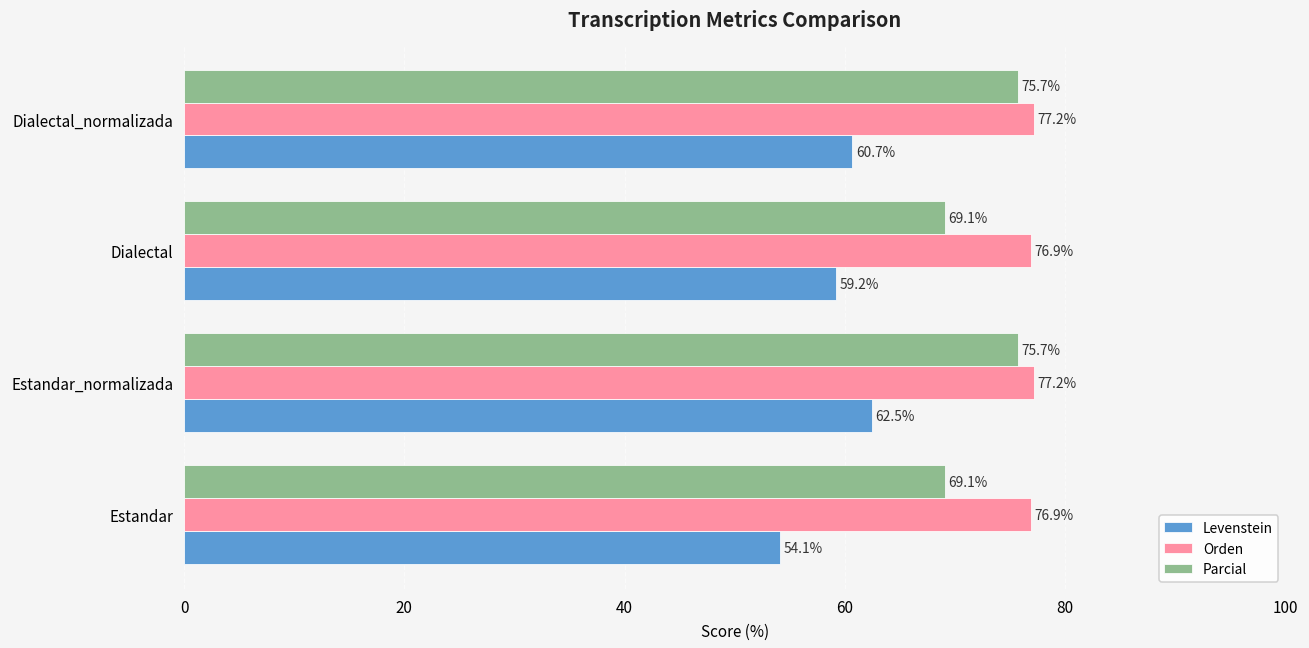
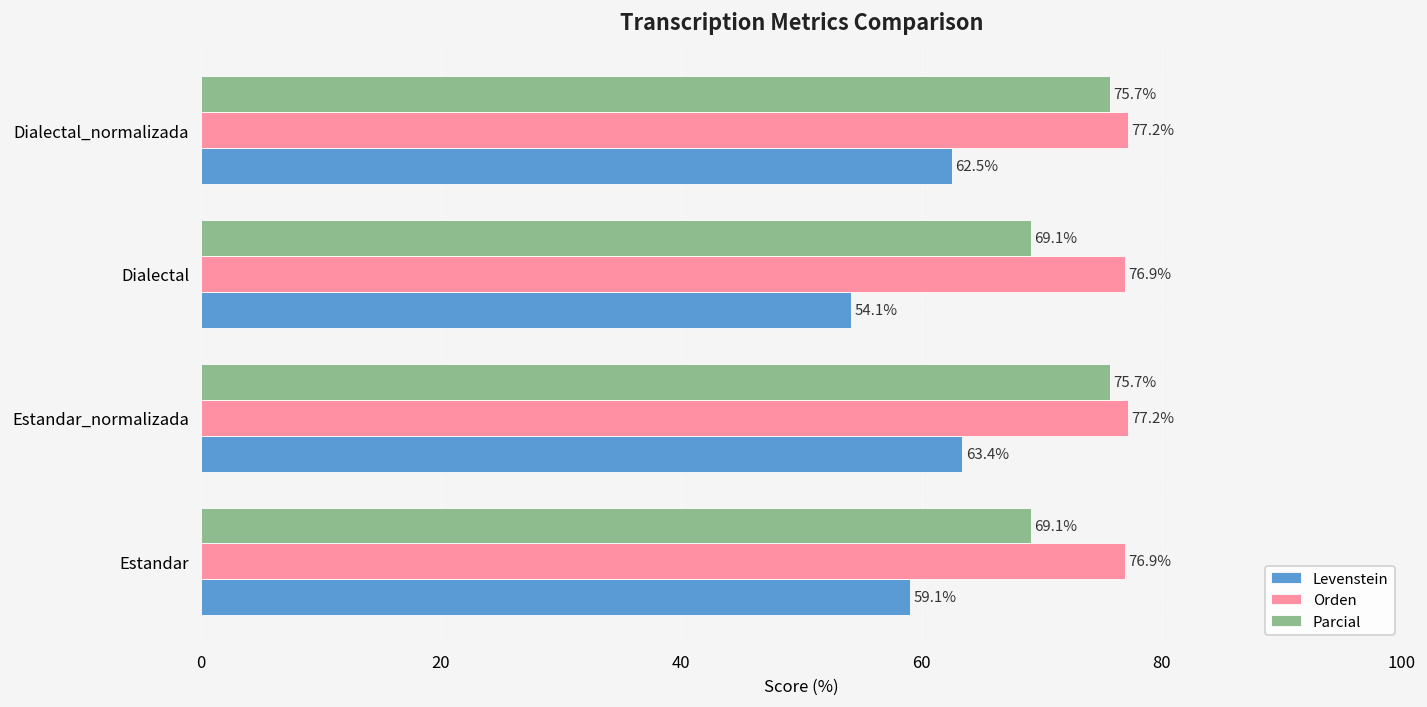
Levenstein, Dialectal_normalizada: 60.7% -> 62.5%
Levenstein, Dialectal: 59.2% -> 54.1%
Levenstein, Estandar_normalizada: 62.5% -> 63.4%
Levenstein, Estandar: 54.1% -> 59.1%
